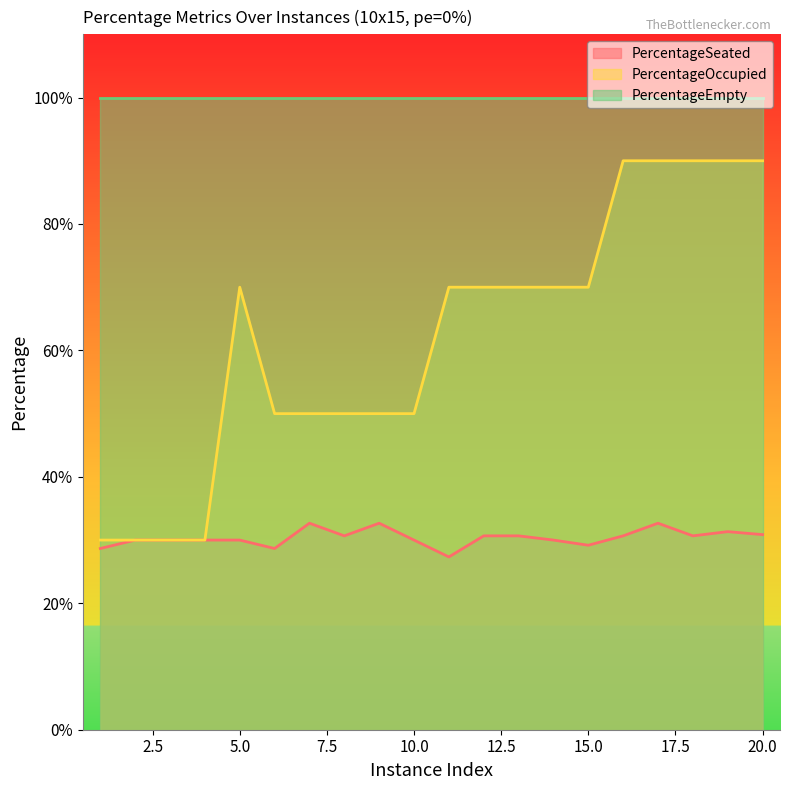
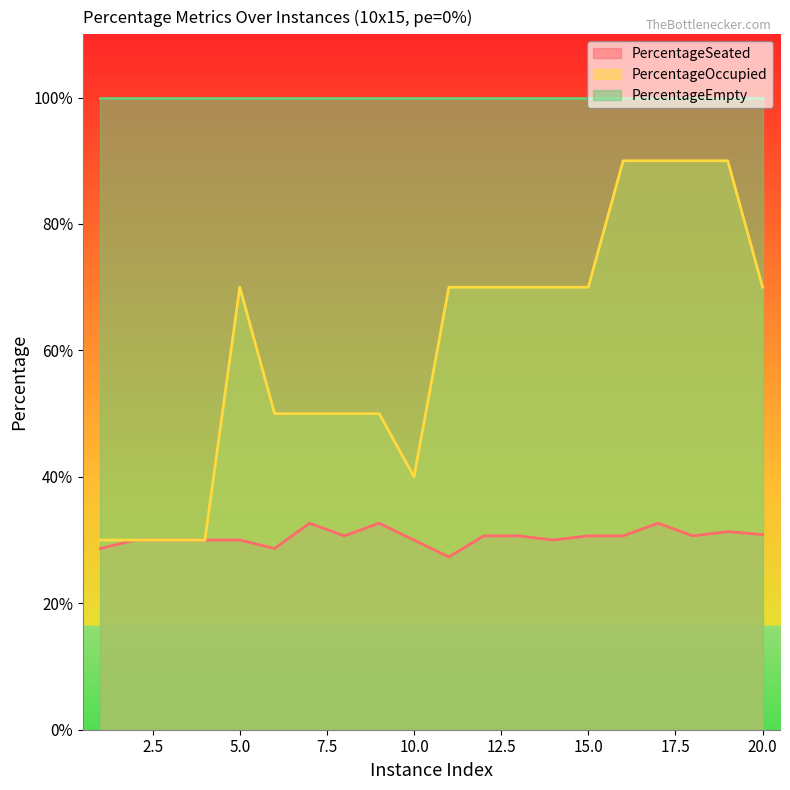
PercentageOccupied, 10.0: 50% -> 40%
PercentageSeated, 15.0: 29% -> 31%
PercentageOccupied, 20.0: 90% -> 70%
